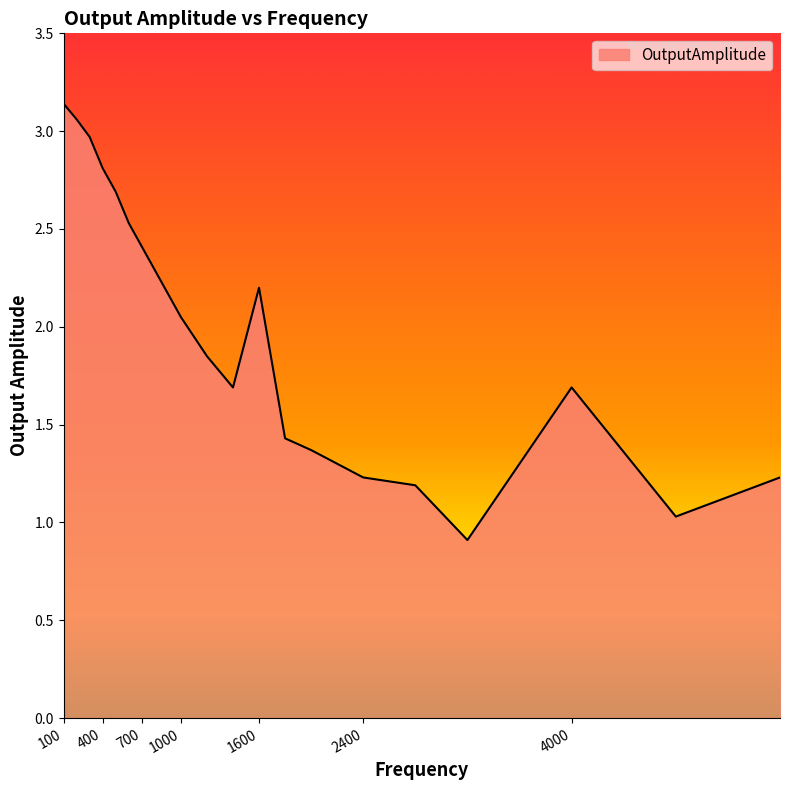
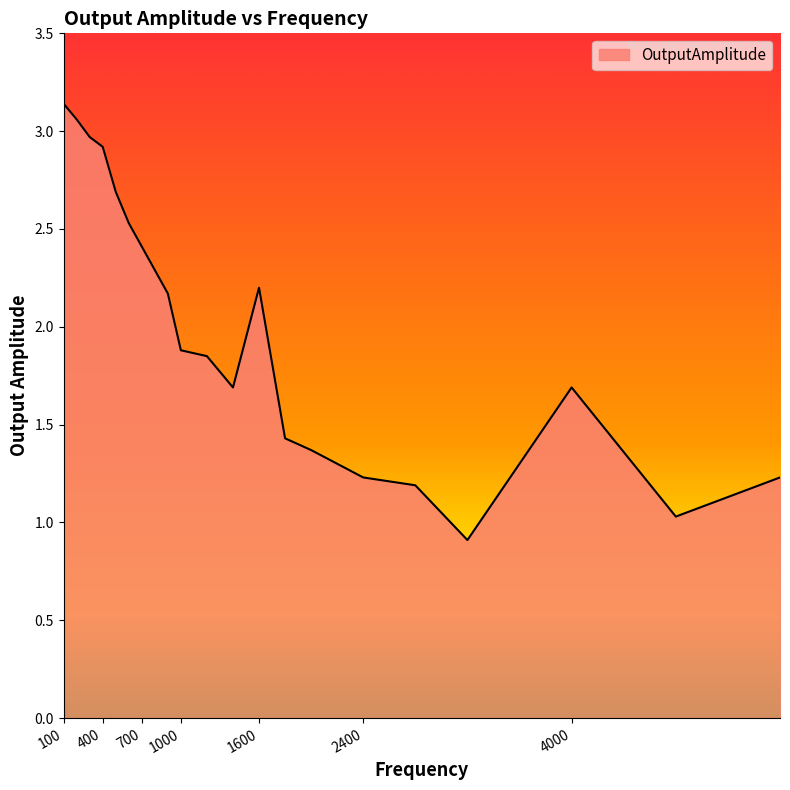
400: 2.81 -> 2.92
1000: 2.05 -> 1.88
